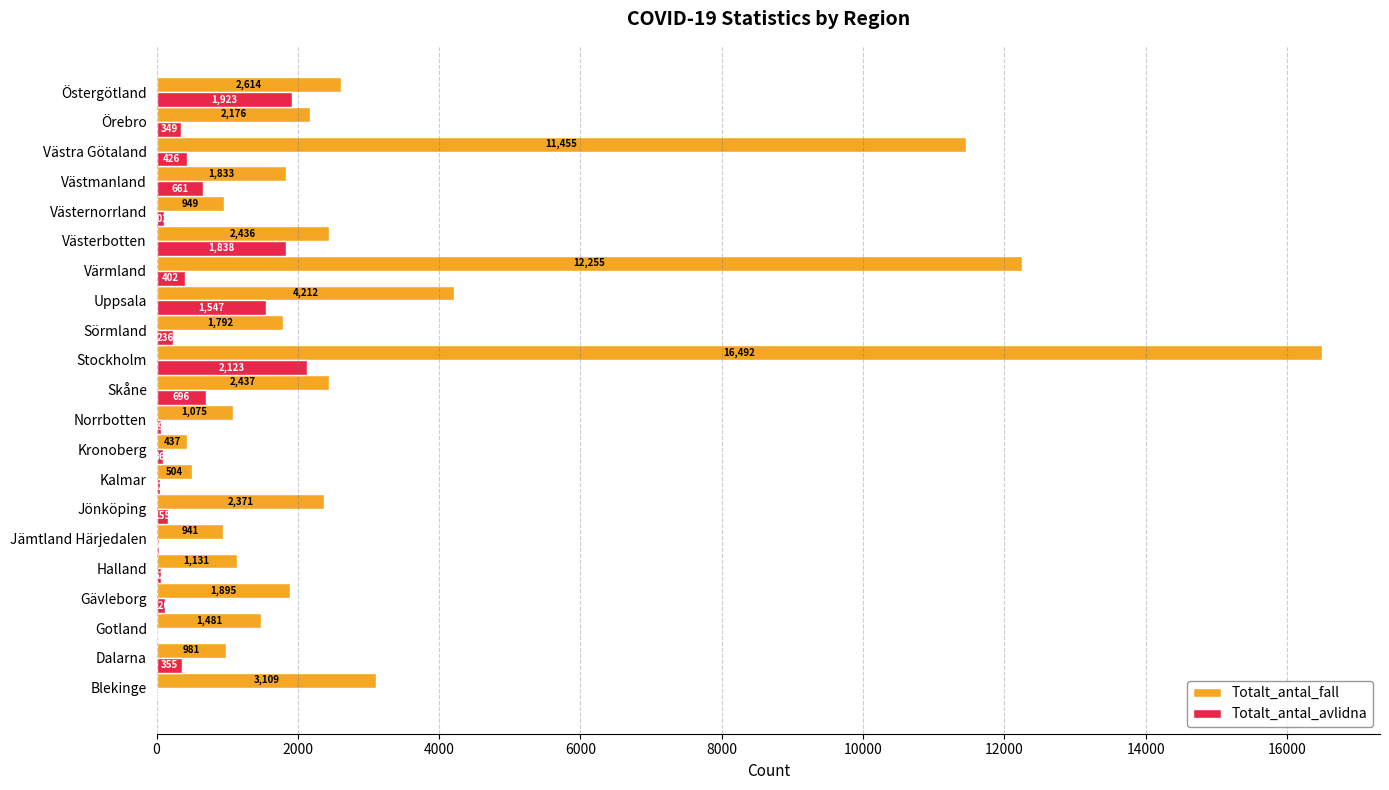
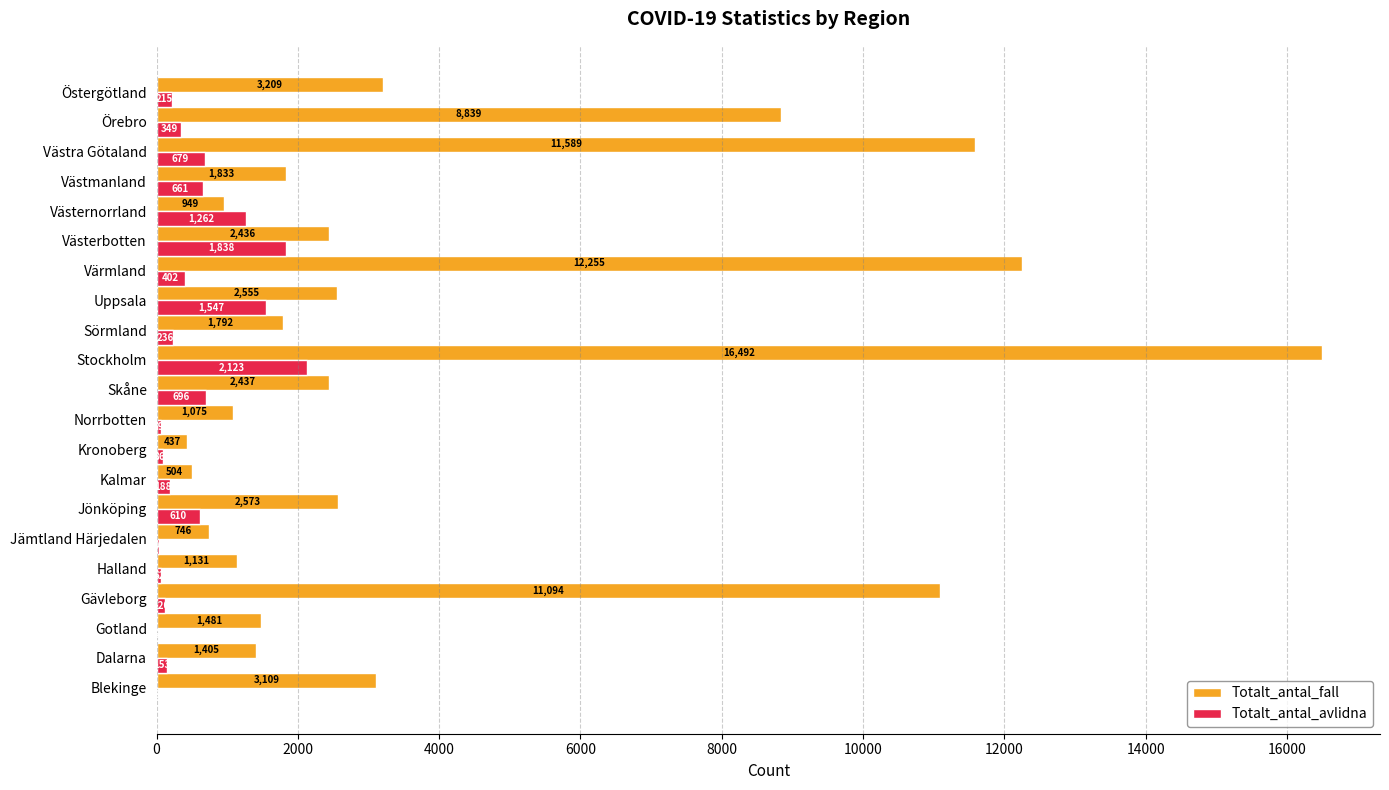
Totalt_antal_fall, Östergötland: 2,614 -> 3,209
Totalt_antal_avlidna, Östergötland: 1,923 -> 215
Totalt_antal_fall, Örebro: 2,176 -> 8,839
Totalt_antal_fall, Västra Götaland: 11,455 -> 11,589
Totalt_antal_avlidna, Västra Götaland: 426 -> 679
Totalt_antal_avlidna, Västernorrland: 100 -> 1300
Totalt_antal_fall, Uppsala: 4,212 -> 2,555
Totalt_antal_avlidna, Kalmar: 0 -> 200
Totalt_antal_fall, Jönköping: 2,371 -> 2,573
Totalt_antal_avlidna, Jönköping: 155 -> 610
Totalt_antal_fall, Jämtland Härjedalen: 941 -> 746
Totalt_antal_fall, Gävleborg: 1,895 -> 11,094
Totalt_antal_fall, Dalarna: 981 -> 1,405
Totalt_antal_avlidna, Dalarna: 400 -> 200
